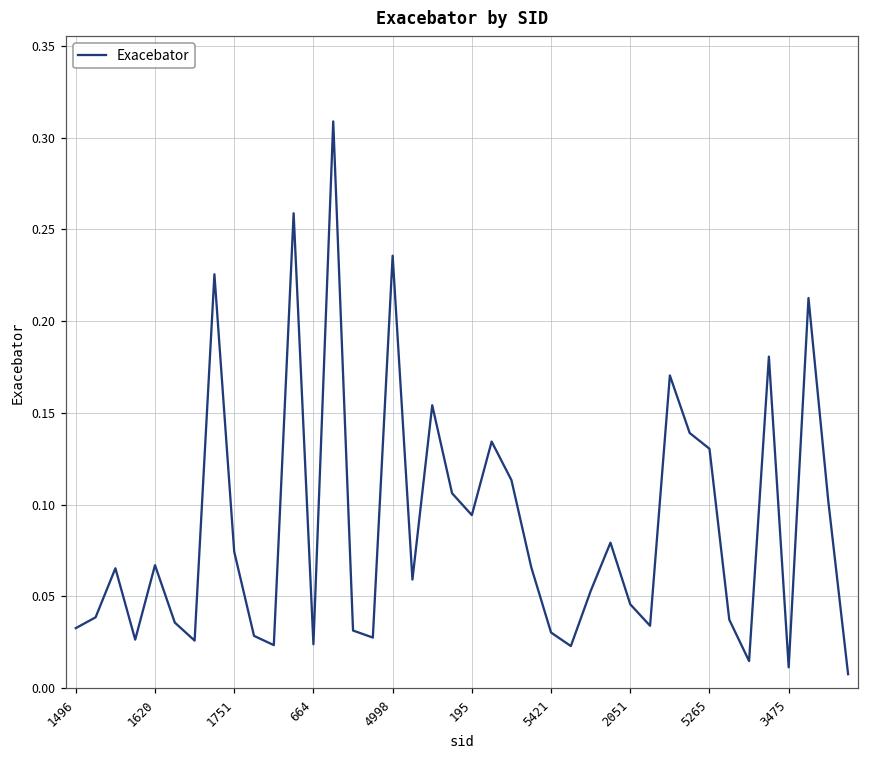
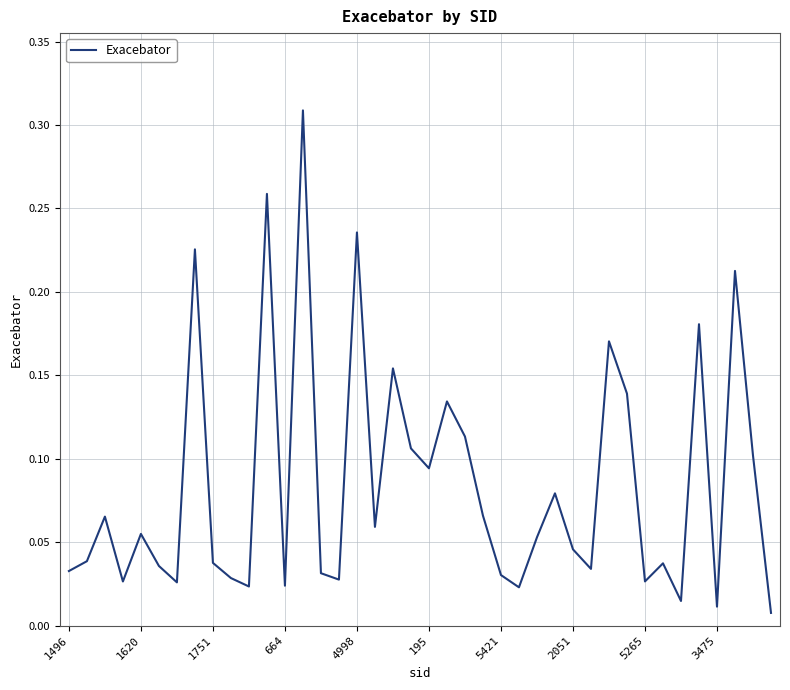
1620: 0.067 -> 0.055
1751: 0.074 -> 0.038
5265: 0.130 -> 0.026
